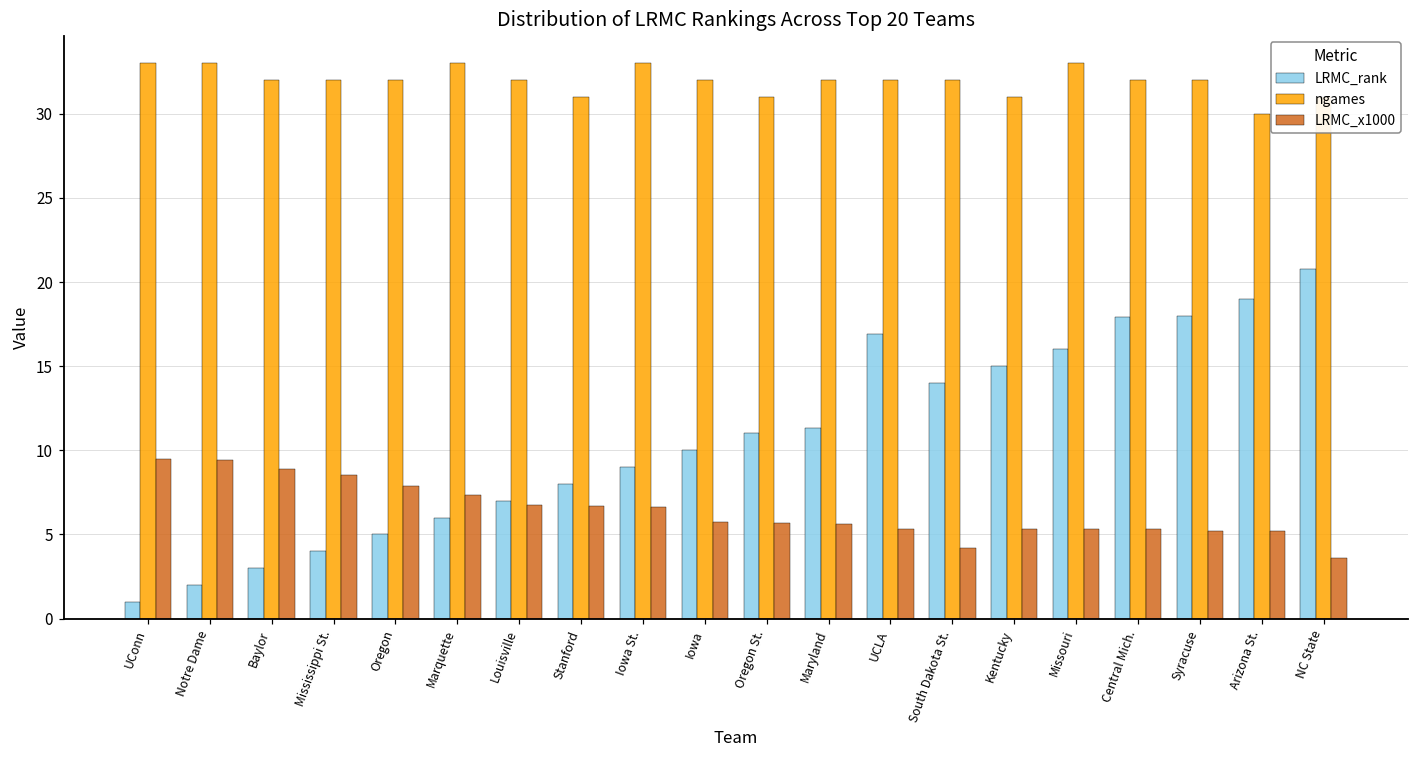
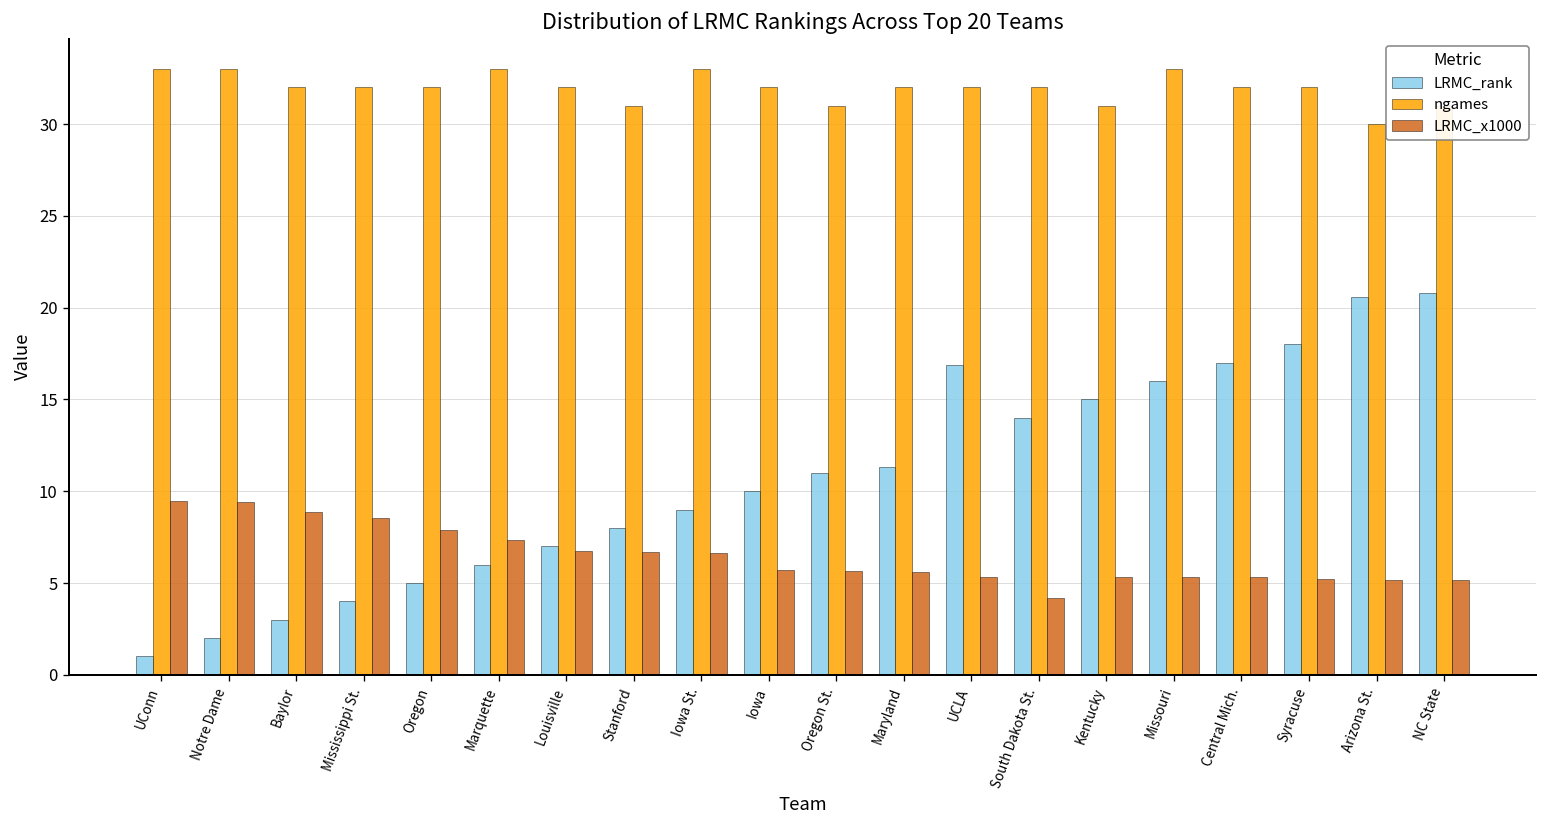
LRMC_rank, Central Mich.: 17.9 -> 17.0
LRMC_rank, Arizona St.: 19.0 -> 20.6
LRMC_x1000, NC State: 3.6 -> 5.2
